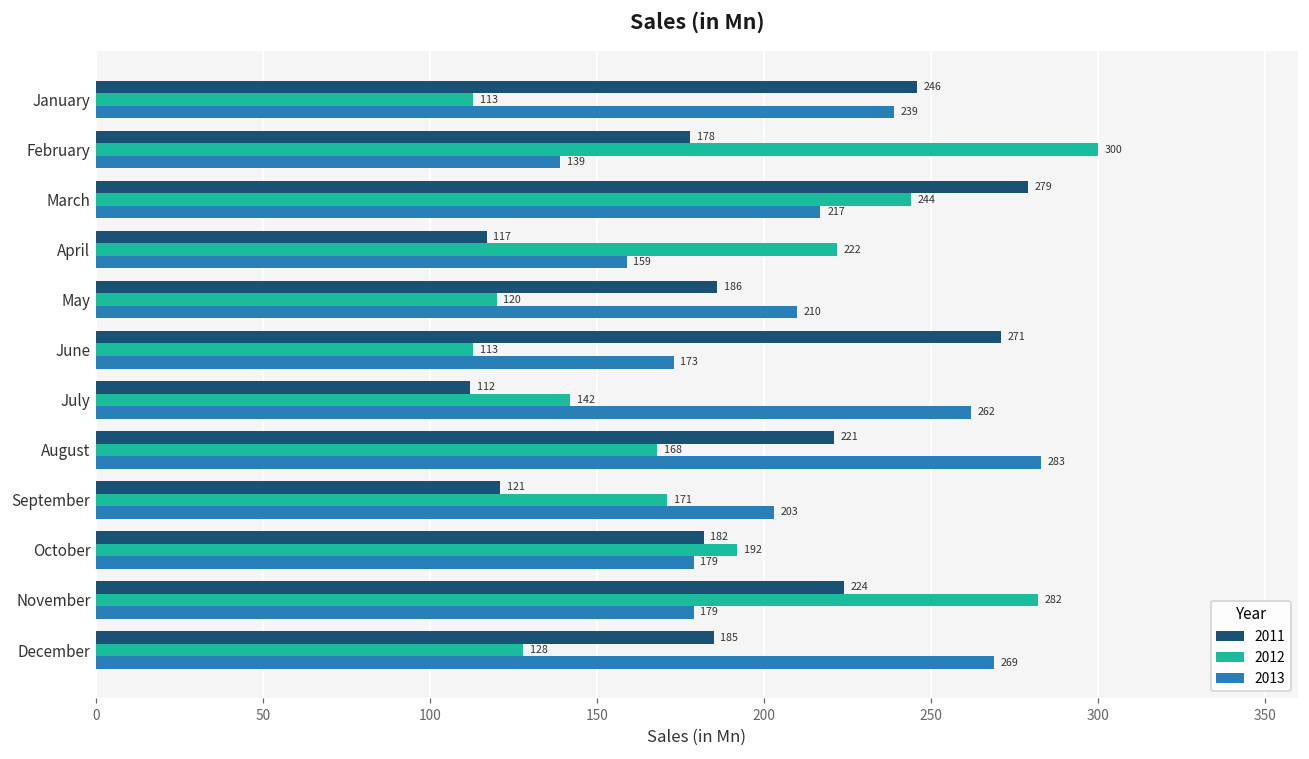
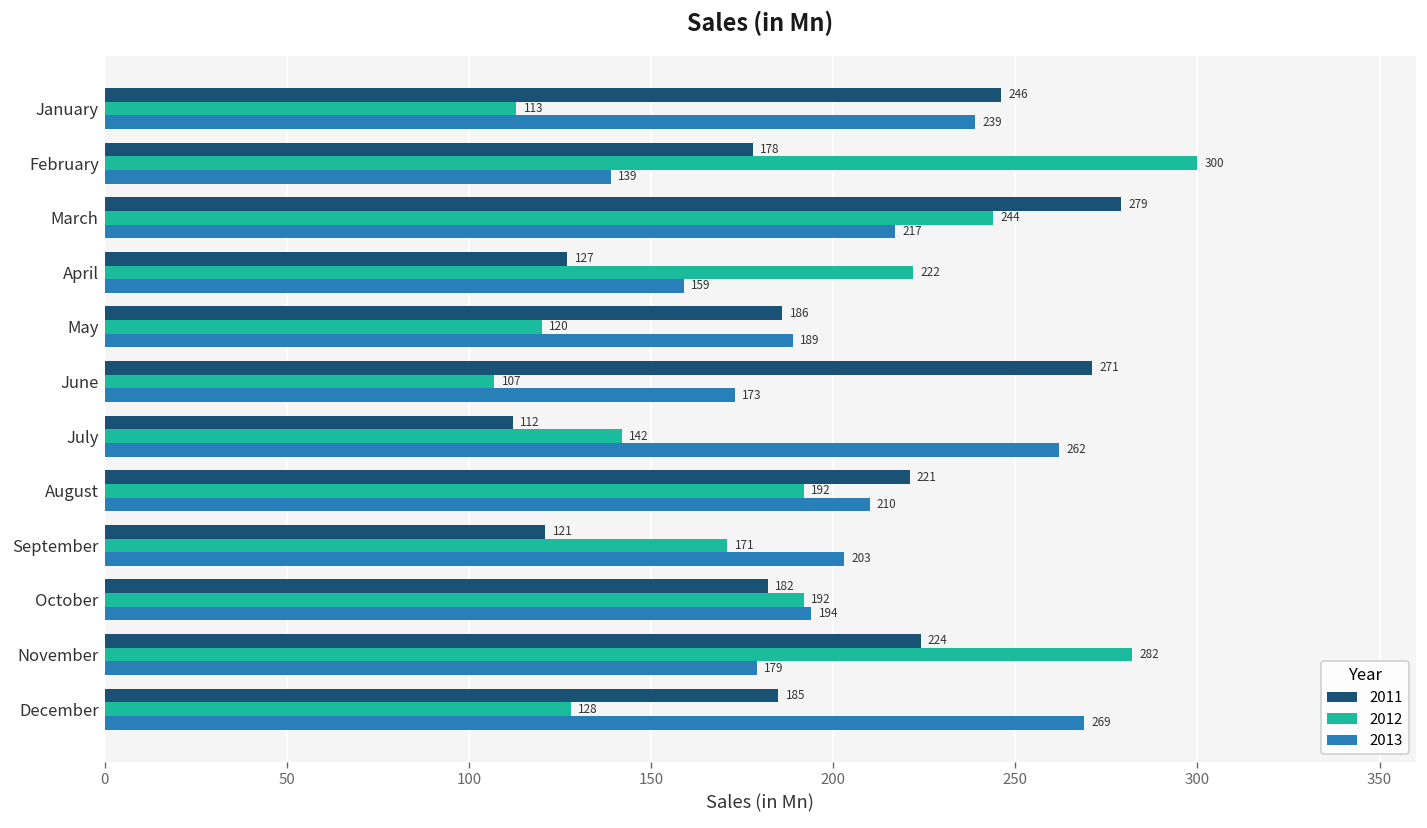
2011, April: 117 -> 127
2013, May: 210 -> 189
2012, June: 113 -> 107
2012, August: 168 -> 192
2013, August: 283 -> 210
2013, October: 179 -> 194
